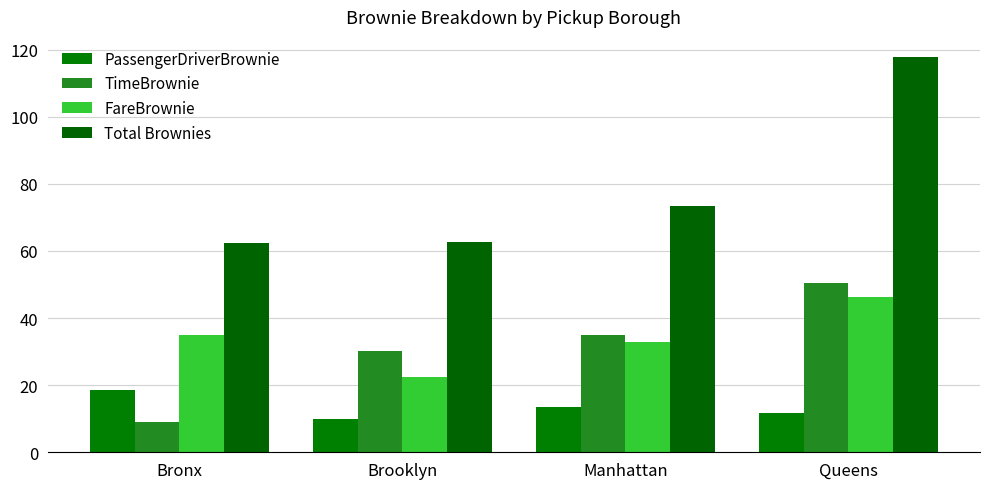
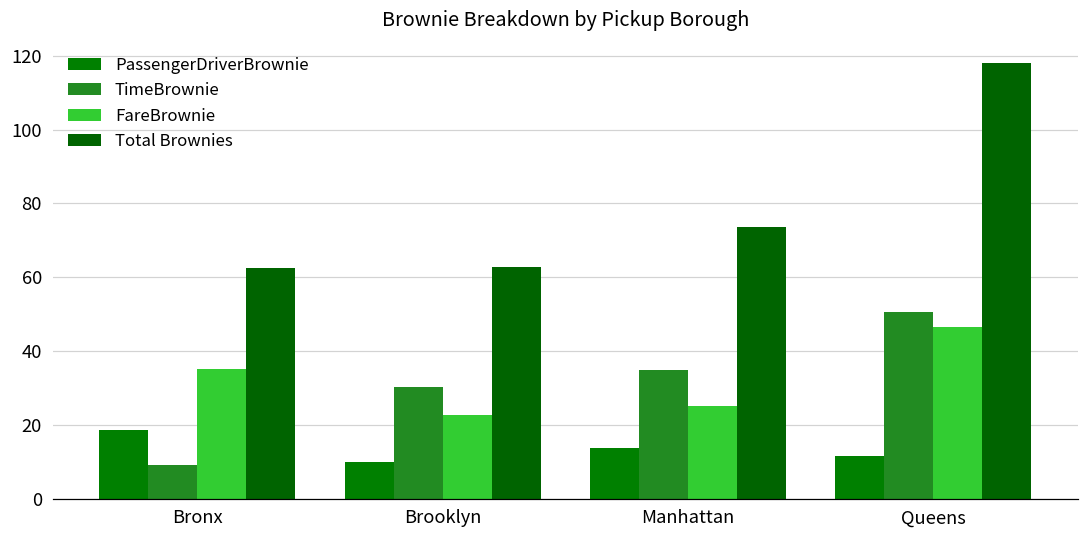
FareBrownie, Manhattan: 33 -> 25
